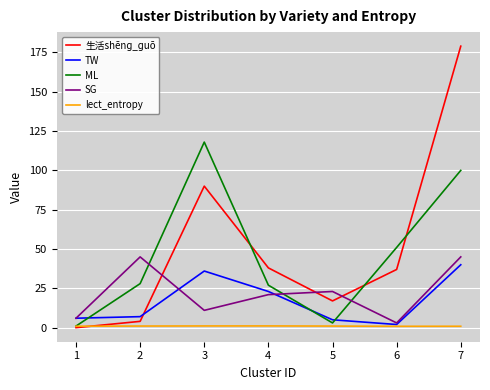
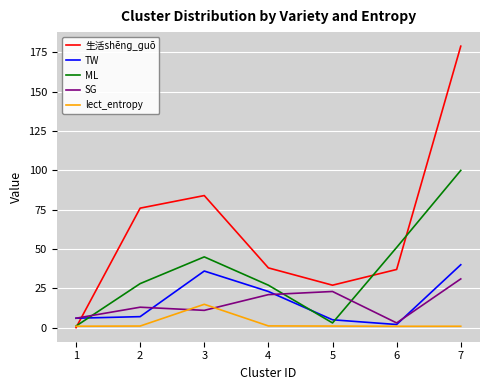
生活shēnɡ_ɡuō, 2: 4 -> 76
SG, 2: 45 -> 13
生活shēnɡ_ɡuō, 3: 90 -> 84
ML, 3: 118 -> 45
lect_entropy, 3: 1 -> 15
生活shēnɡ_ɡuō, 5: 17 -> 27
SG, 7: 45 -> 31
